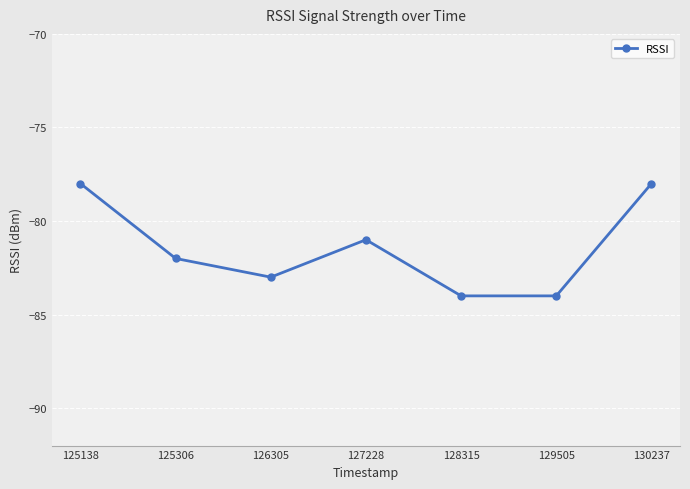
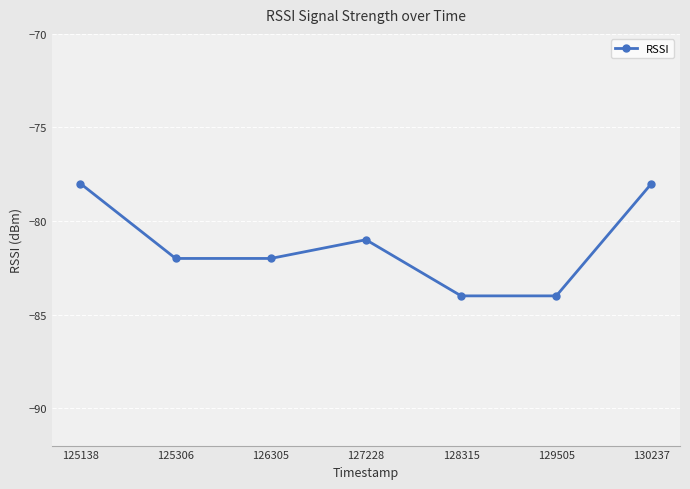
126305: -83 -> -82
